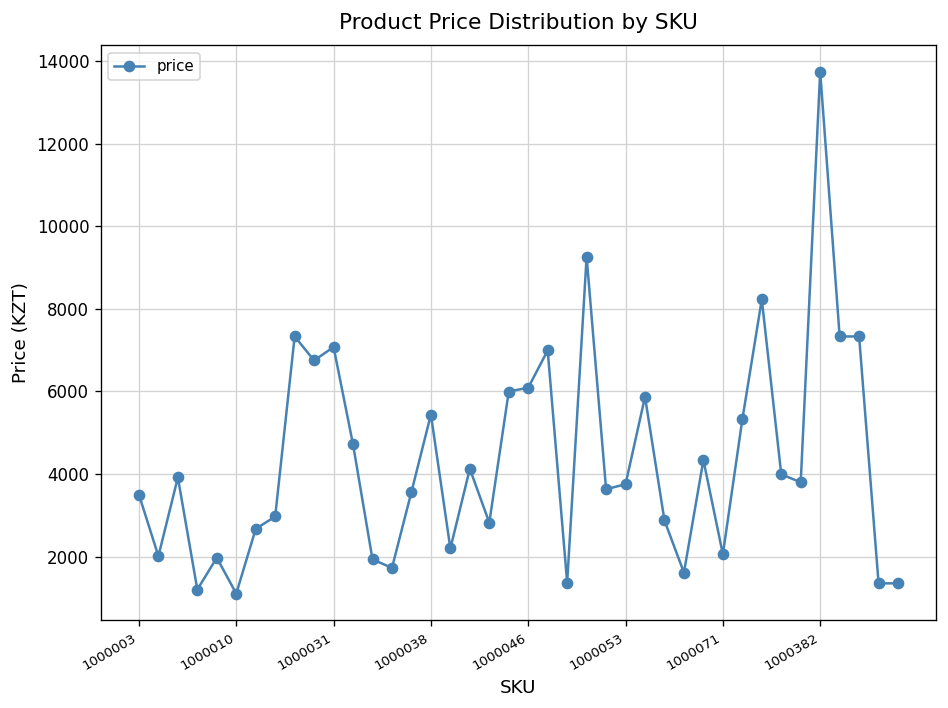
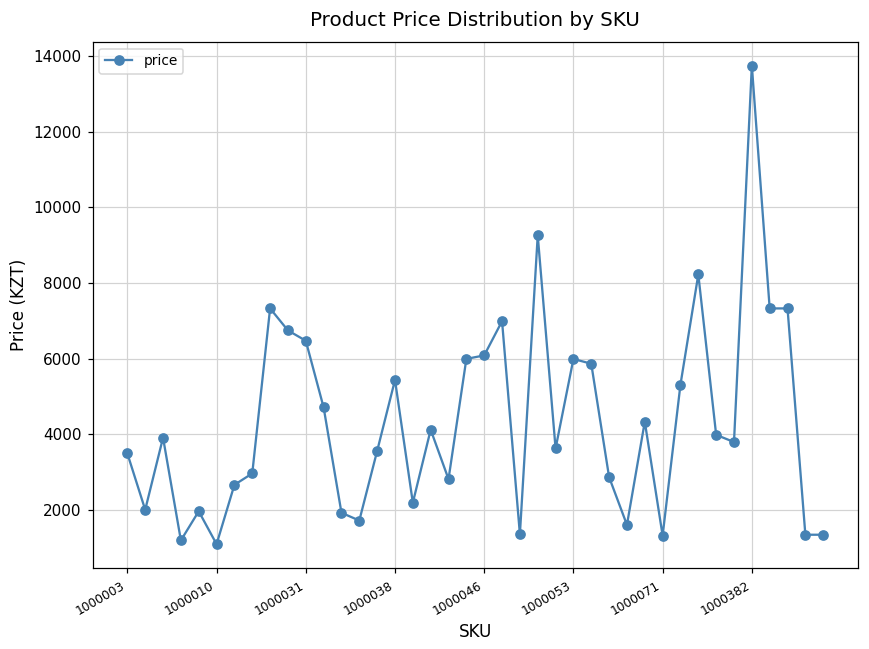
1000031: 7100 -> 6500
1000053: 3800 -> 6000
1000071: 2100 -> 1300
